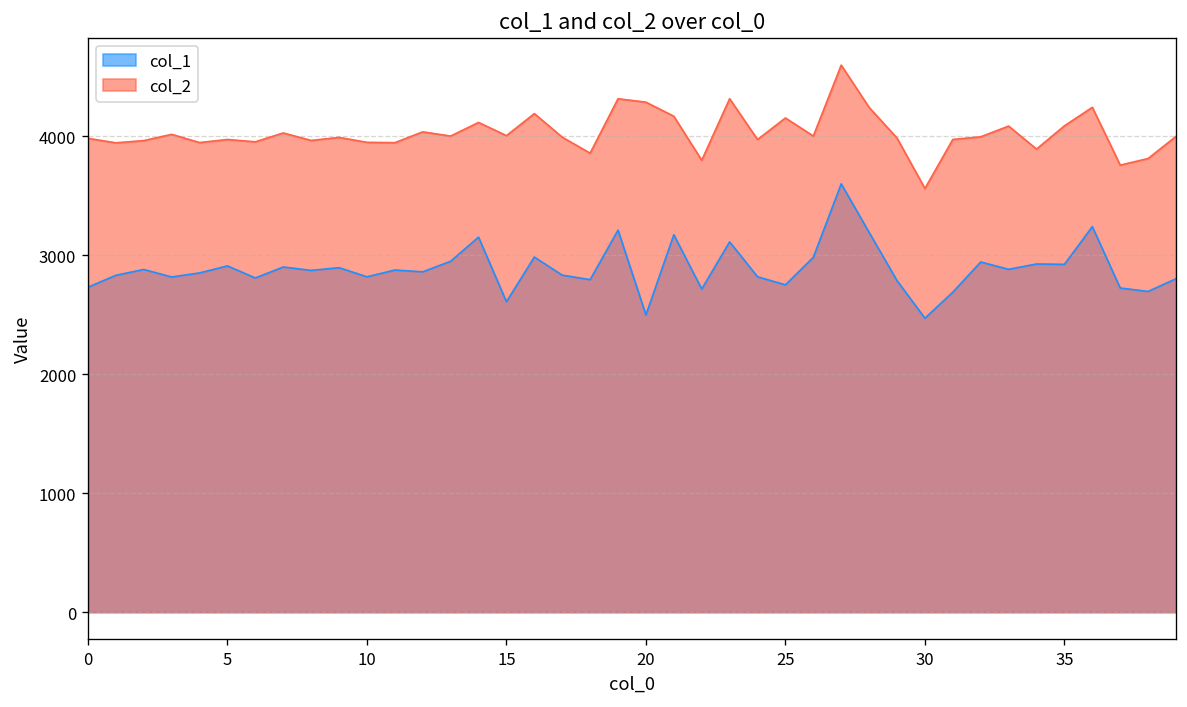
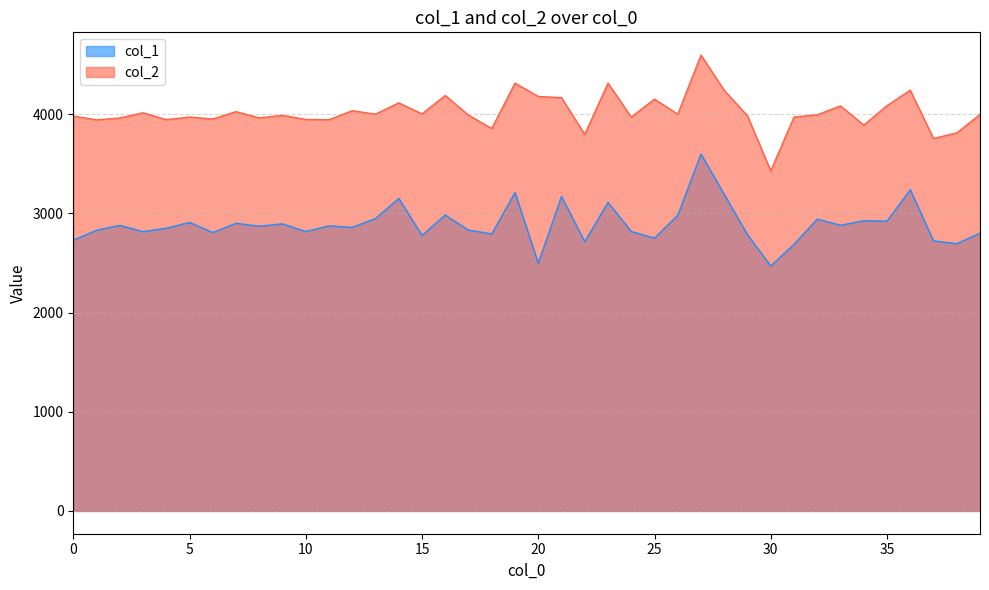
col_1, 15: 2600 -> 2800
col_2, 20: 4300 -> 4200
col_2, 30: 3600 -> 3400
